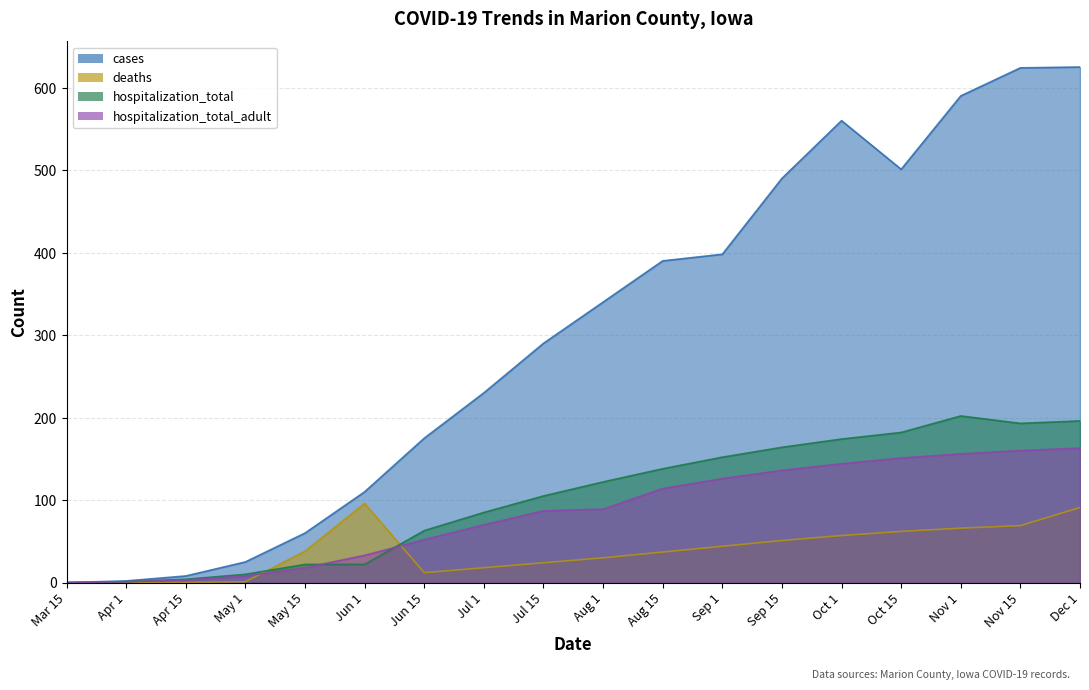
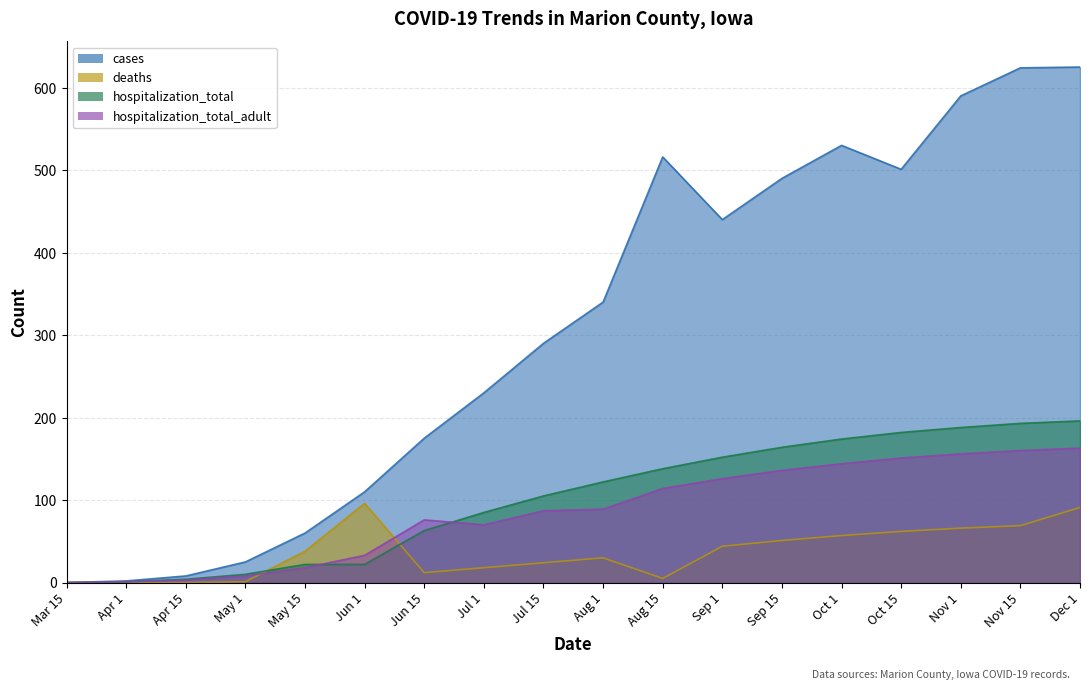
hospitalization_total_adult, Jun 15: 50 -> 80
cases, Aug 15: 390 -> 520
deaths, Aug 15: 40 -> 10
cases, Sep 1: 400 -> 440
cases, Oct 1: 560 -> 530
hospitalization_total, Nov 1: 200 -> 190
